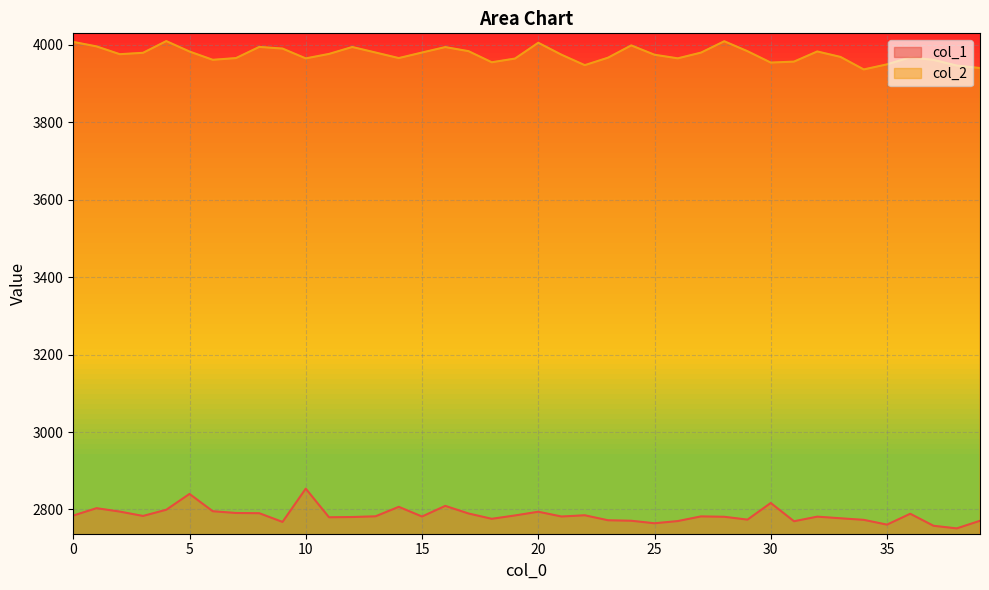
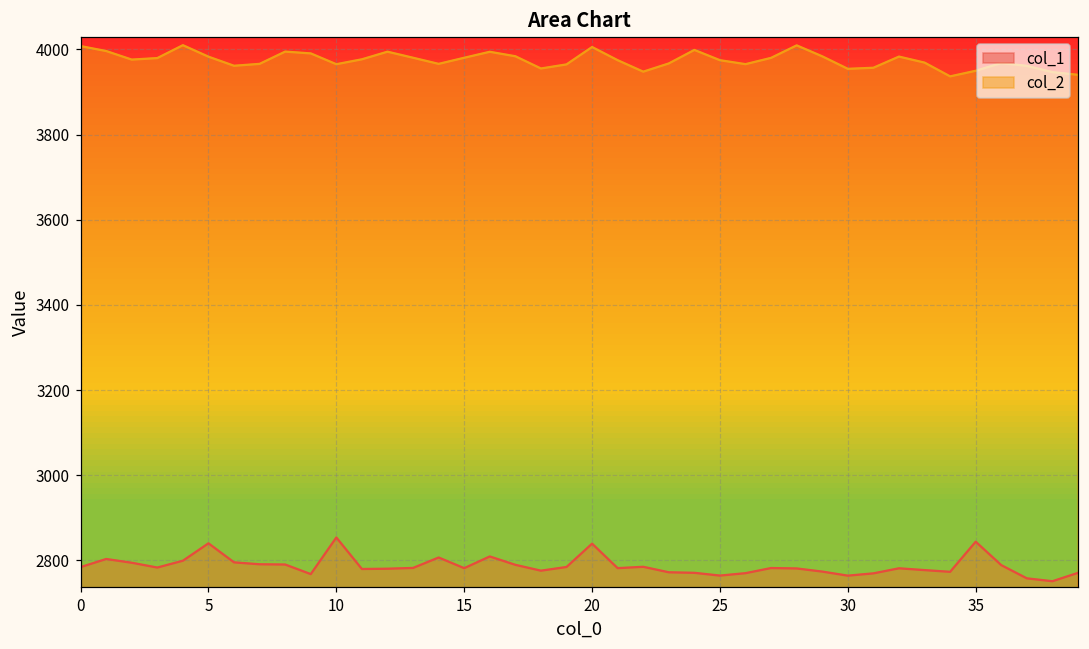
col_1, 20: 2790 -> 2840
col_1, 30: 2820 -> 2760
col_1, 35: 2760 -> 2840
